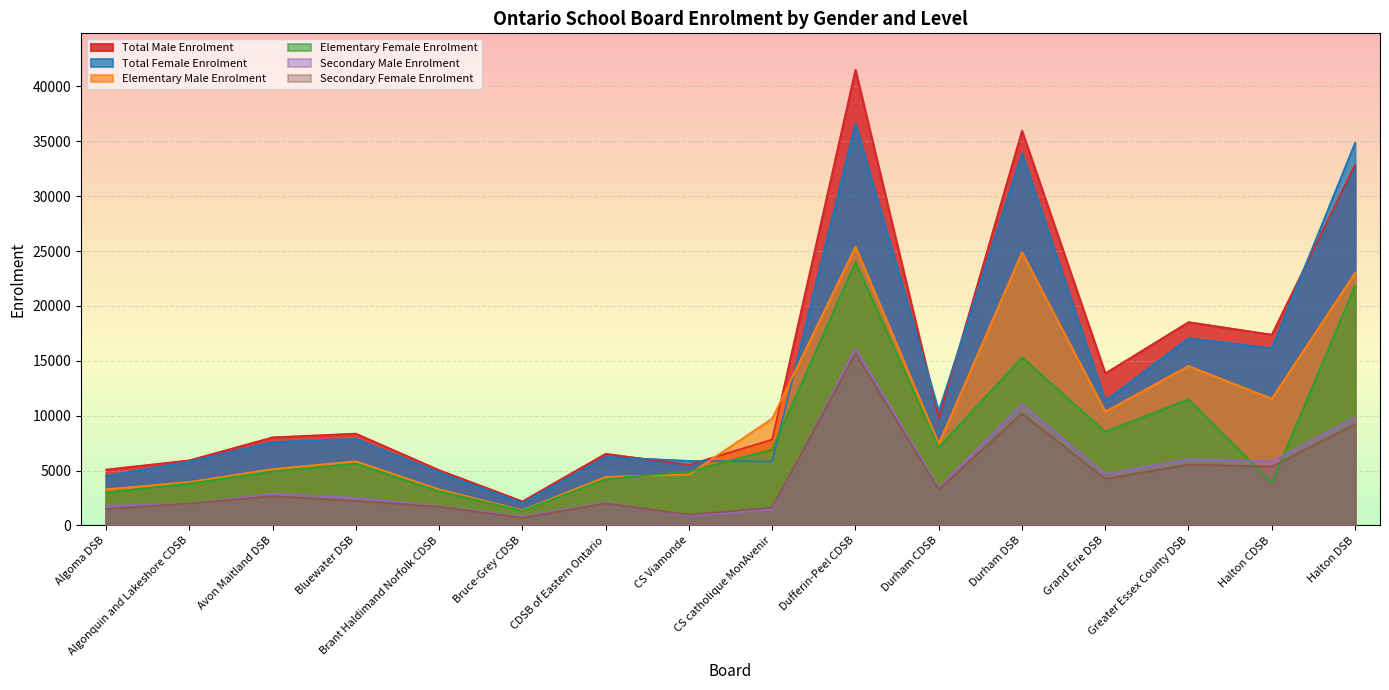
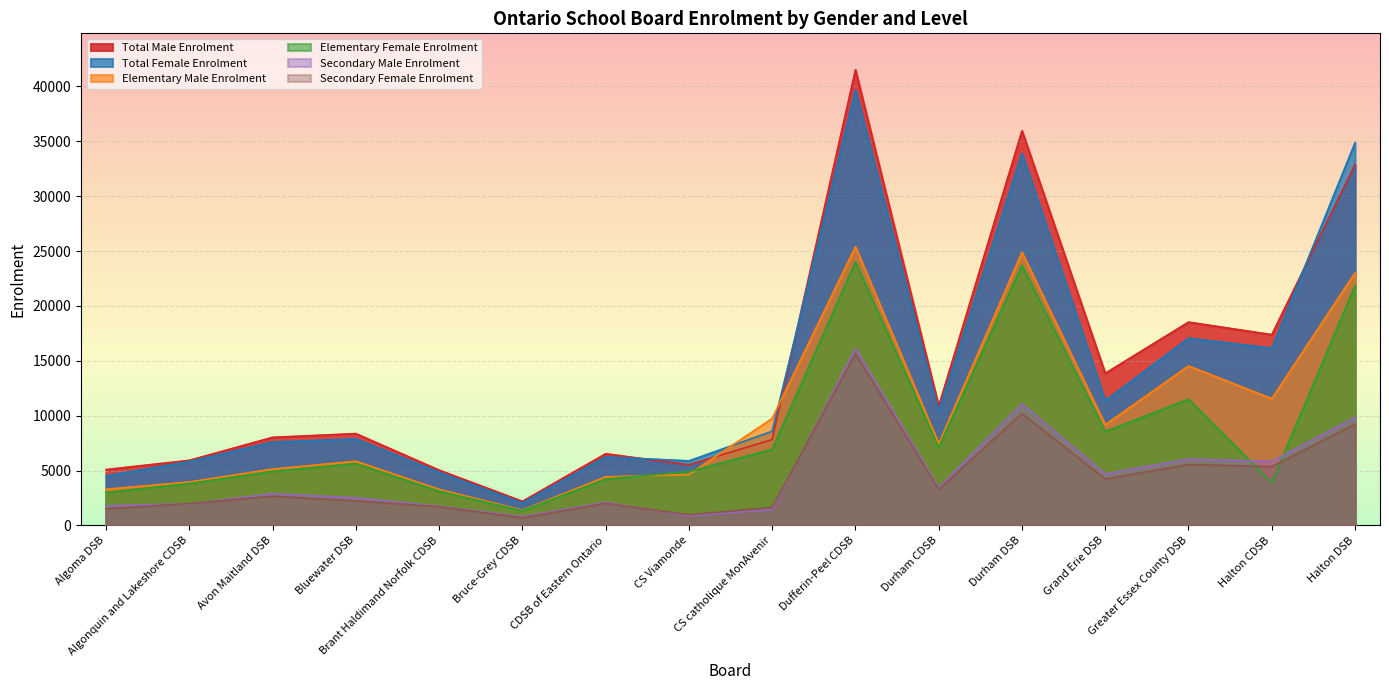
Total Female Enrolment, CS catholique MonAvenir: 5800 -> 8600
Total Female Enrolment, Dufferin-Peel CDSB: 36600 -> 39700
Total Male Enrolment, Durham CDSB: 9800 -> 10900
Elementary Female Enrolment, Durham DSB: 15300 -> 23700
Elementary Male Enrolment, Grand Erie DSB: 10400 -> 9200
